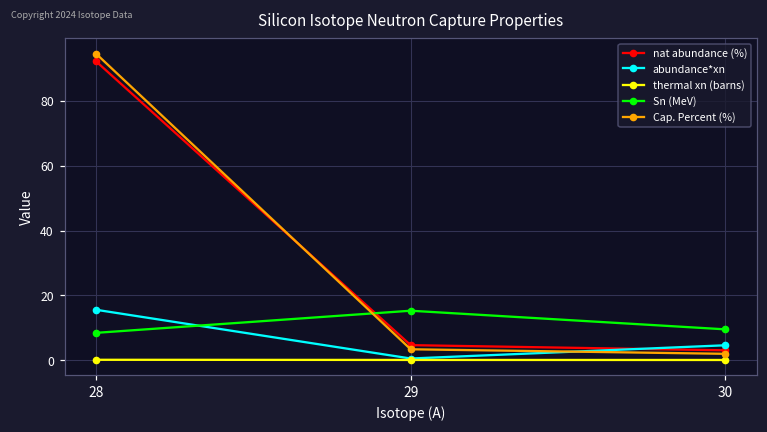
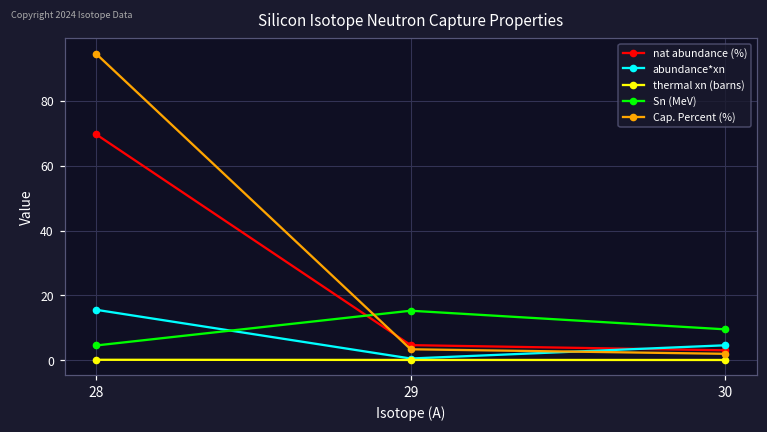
nat abundance (%), 28: 92 -> 70
Sn (MeV), 28: 8 -> 5
